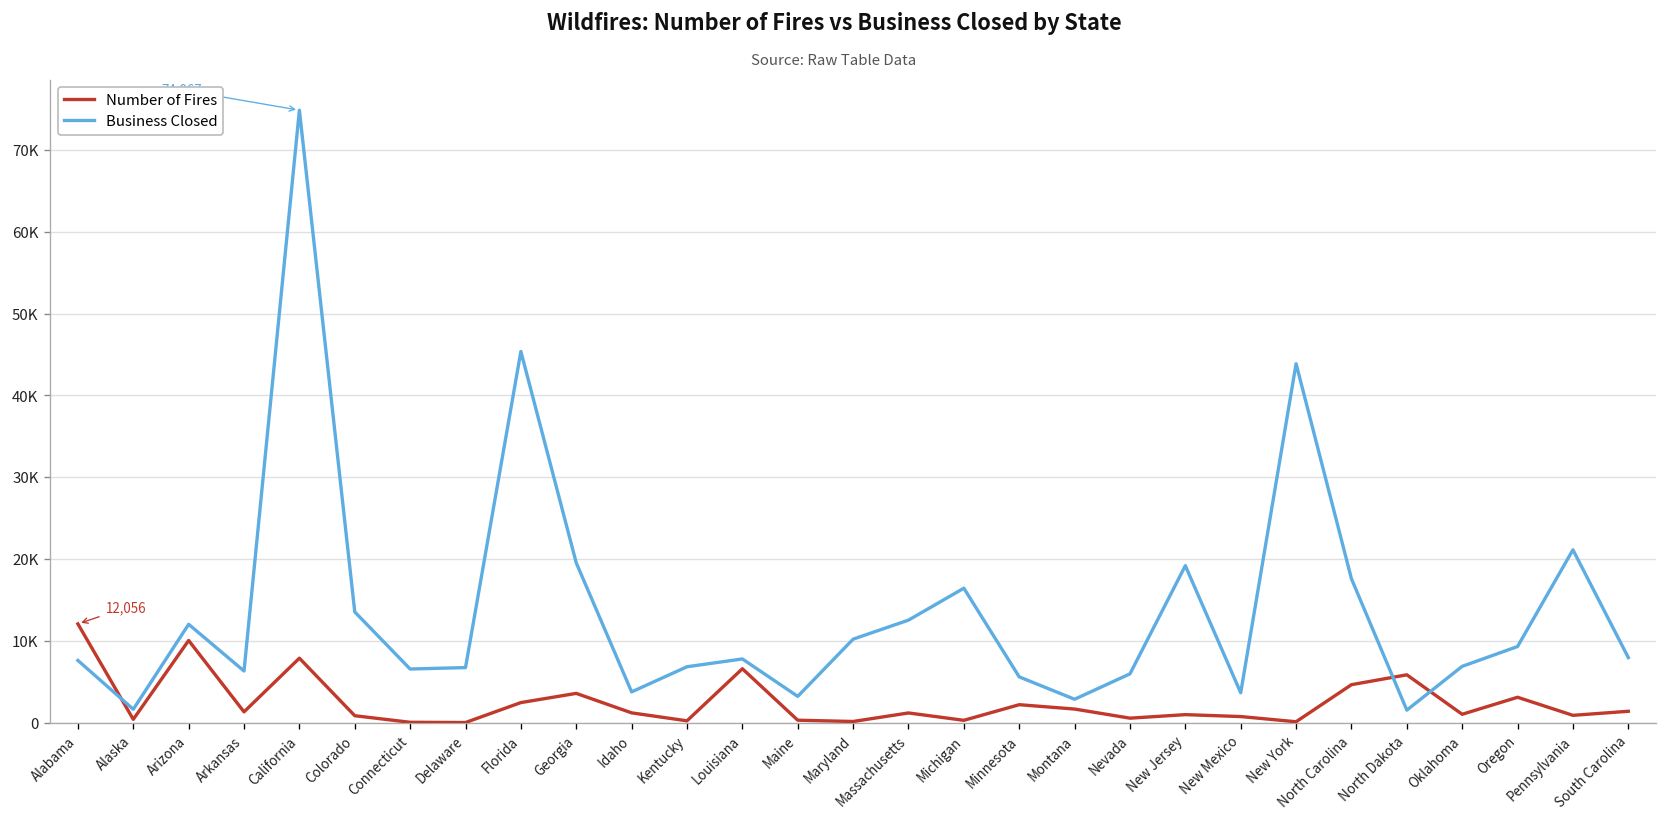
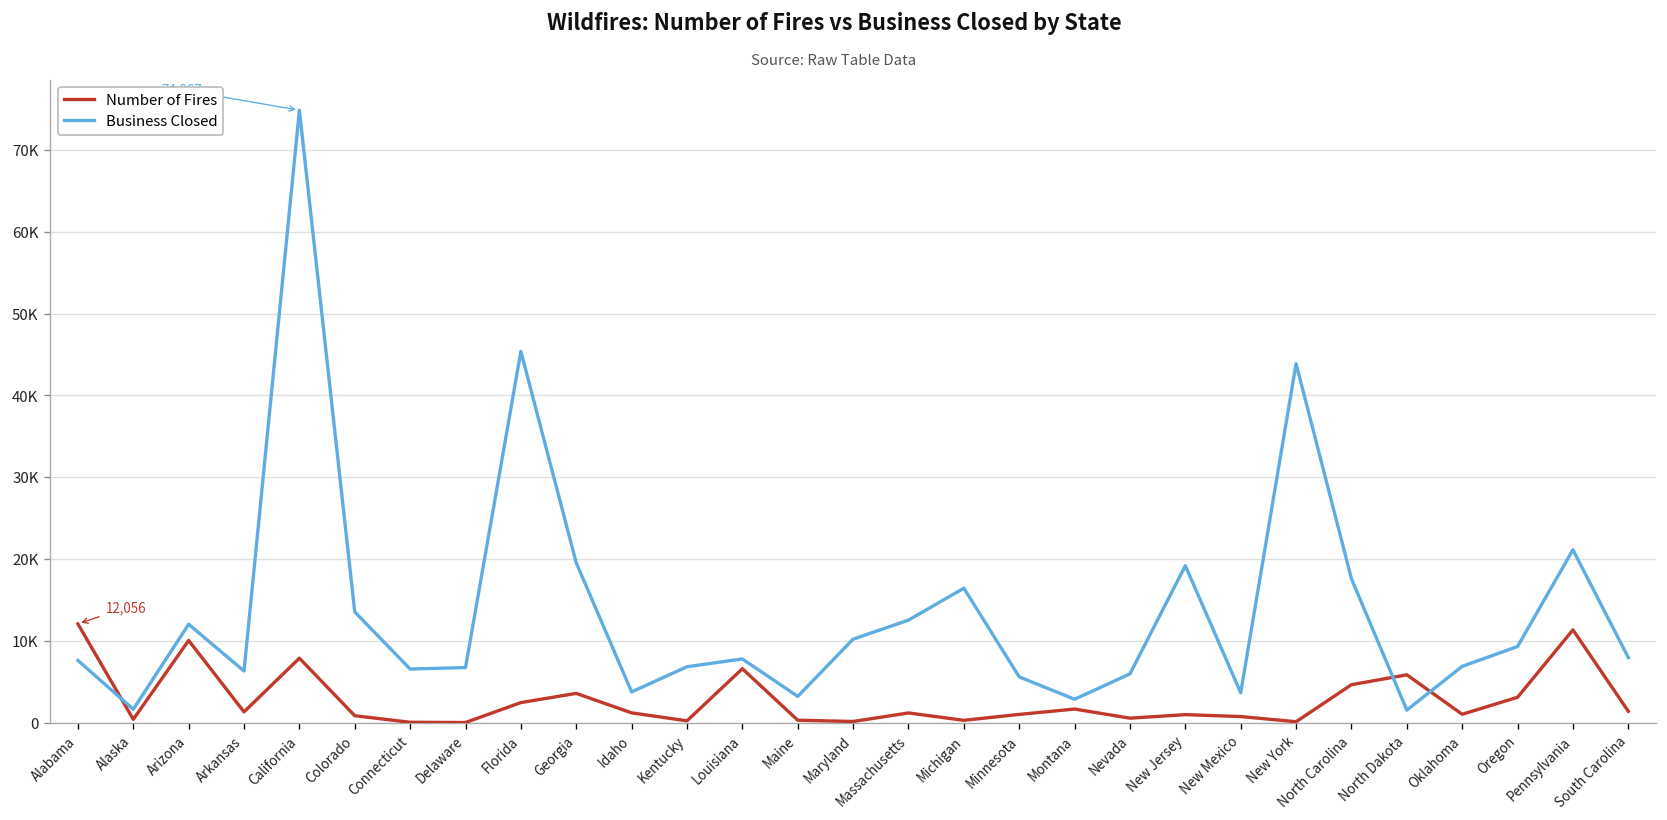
Number of Fires, Minnesota: 2000 -> 1000
Number of Fires, Pennsylvania: 1000 -> 11000
